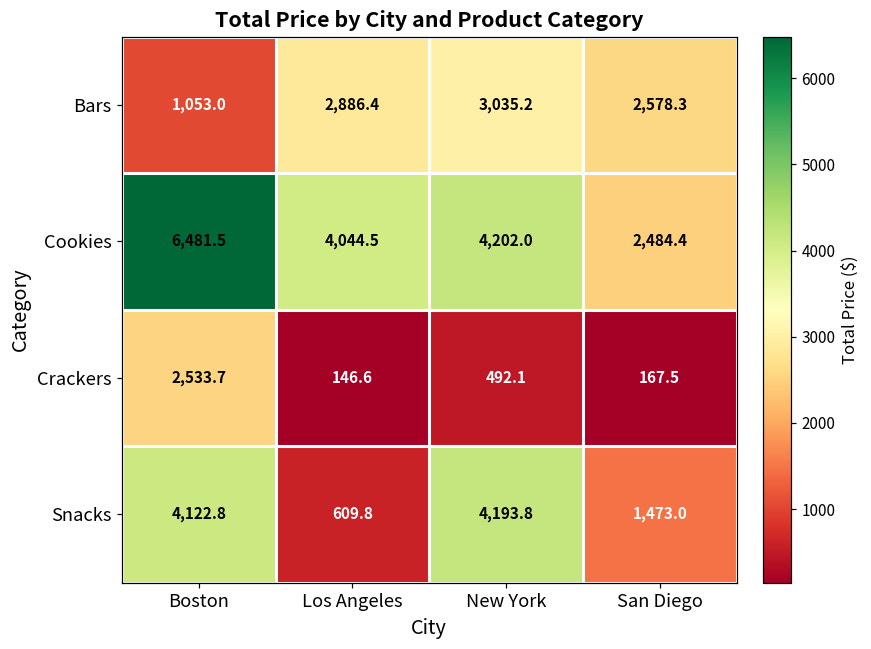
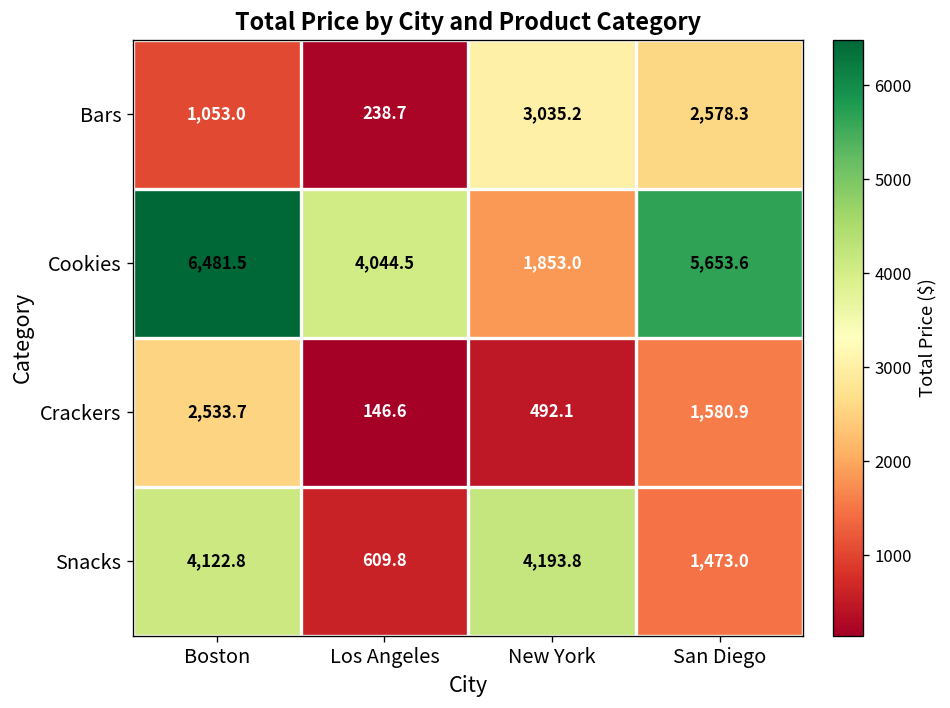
Bars, Los Angeles: 2,886.4 -> 238.7
Cookies, New York: 4,202.0 -> 1,853.0
Cookies, San Diego: 2,484.4 -> 5,653.6
Crackers, San Diego: 167.5 -> 1,580.9
